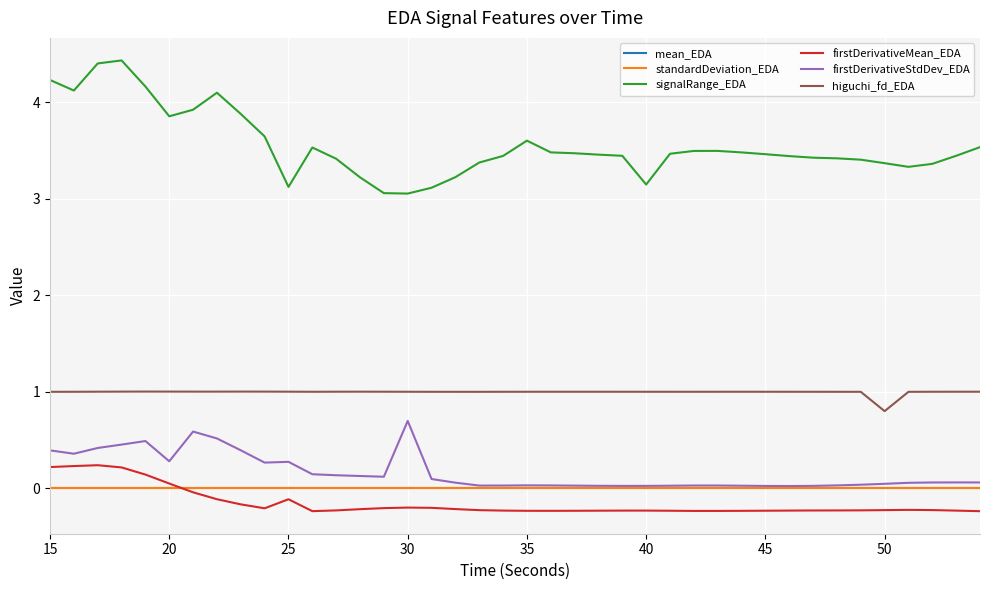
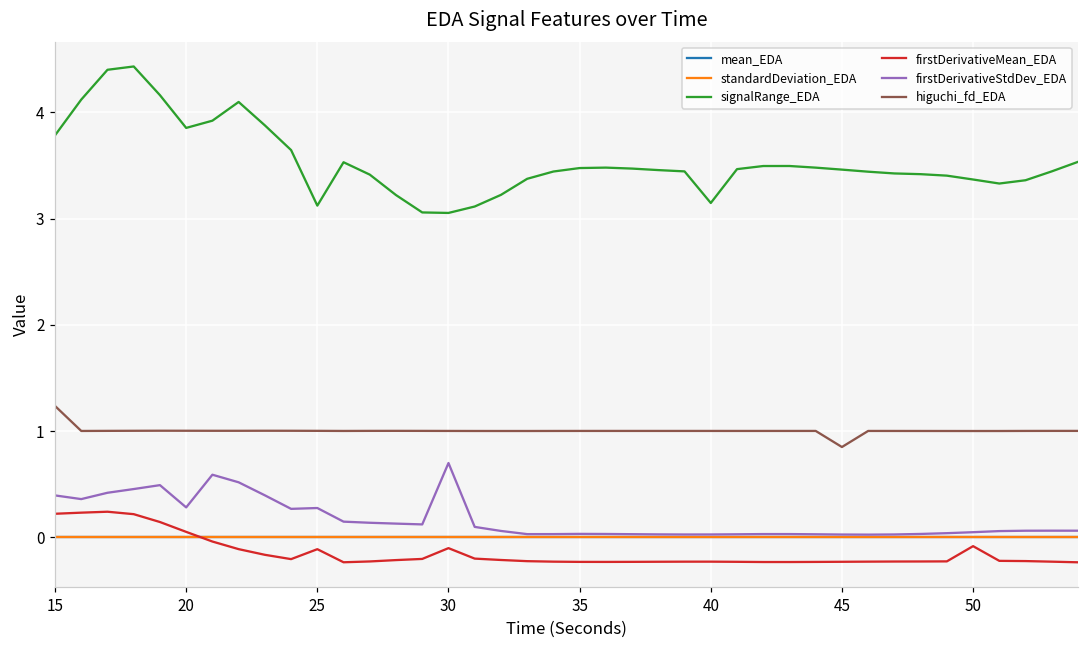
signalRange_EDA, 15: 4.2 -> 3.8
higuchi_fd_EDA, 15: 1.0 -> 1.2
firstDerivativeMean_EDA, 30: -0.2 -> -0.1
signalRange_EDA, 35: 3.6 -> 3.5
higuchi_fd_EDA, 45: 1.0 -> 0.8
firstDerivativeMean_EDA, 50: -0.2 -> -0.1
higuchi_fd_EDA, 50: 0.8 -> 1.0
